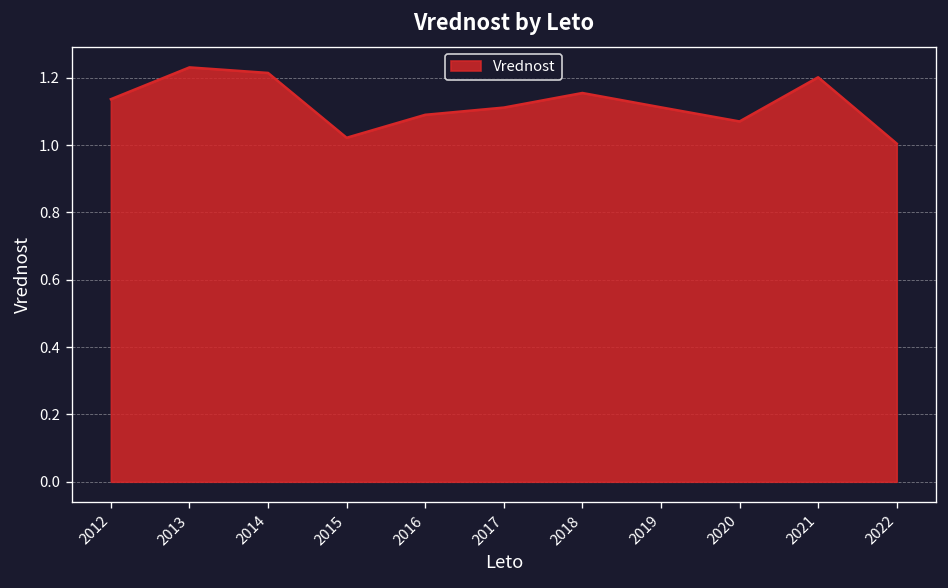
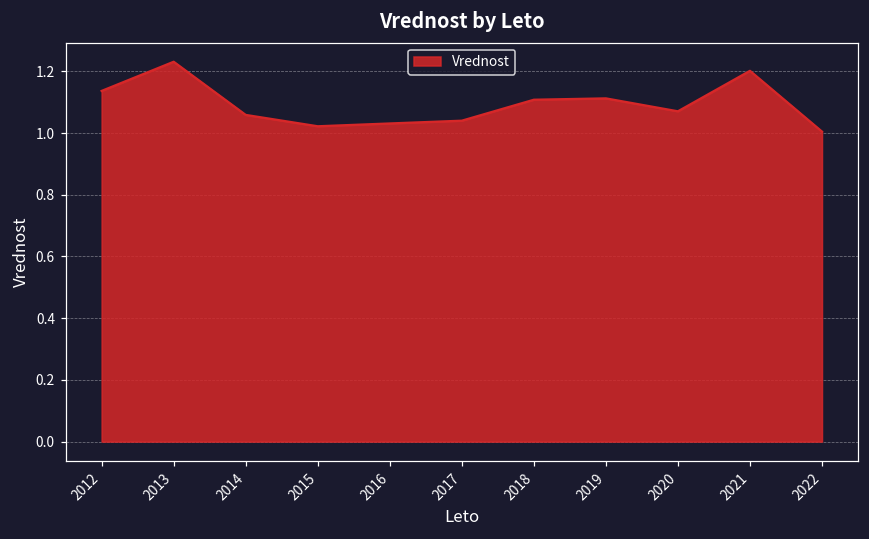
2014: 1.21 -> 1.06
2016: 1.09 -> 1.03
2017: 1.11 -> 1.04
2018: 1.16 -> 1.11
